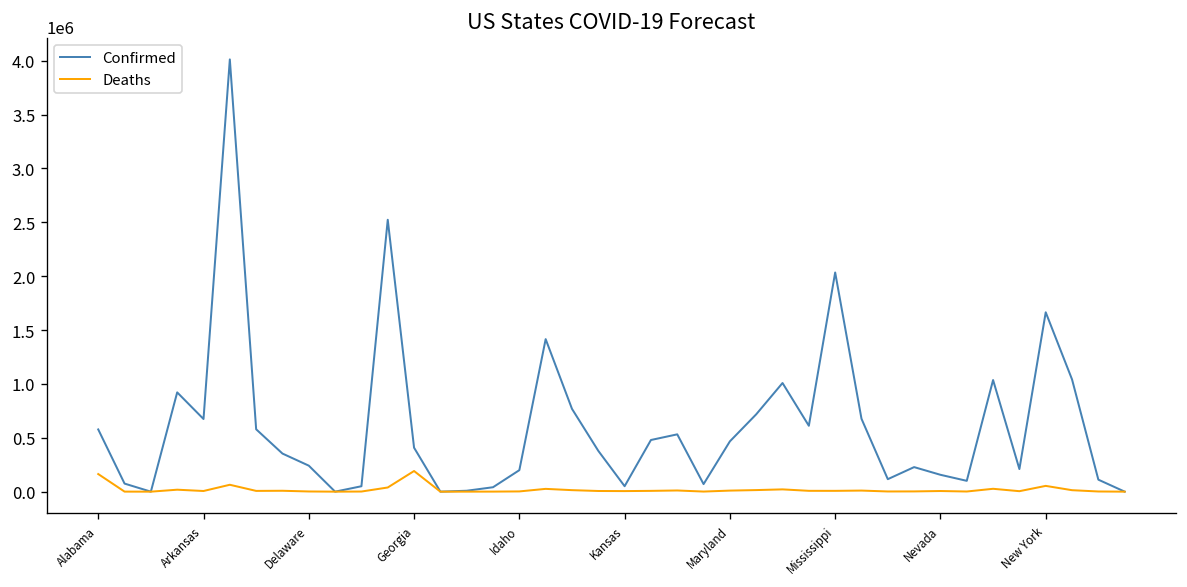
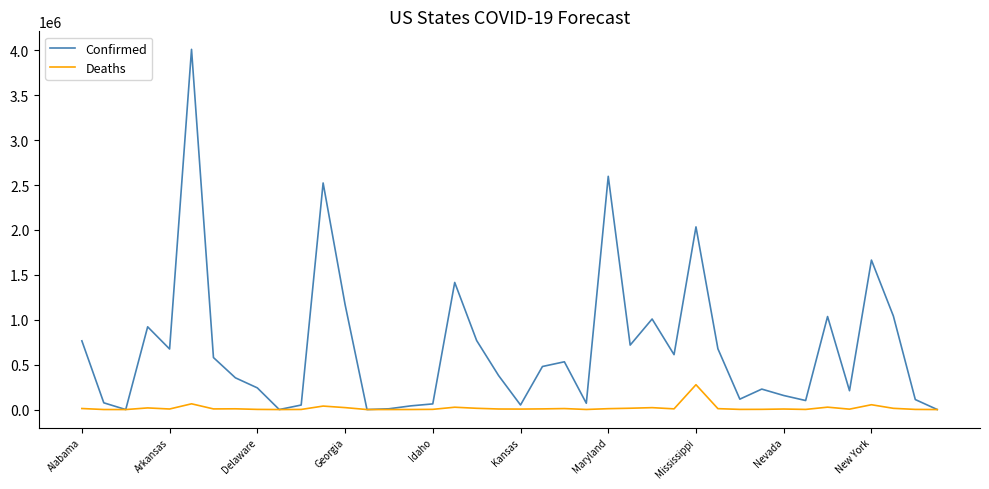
Confirmed, Alabama: 600000 -> 800000
Deaths, Alabama: 200000 -> 0
Confirmed, Georgia: 400000 -> 1200000
Deaths, Georgia: 200000 -> 0
Confirmed, Idaho: 200000 -> 100000
Confirmed, Maryland: 500000 -> 2600000
Deaths, Mississippi: 0 -> 300000
